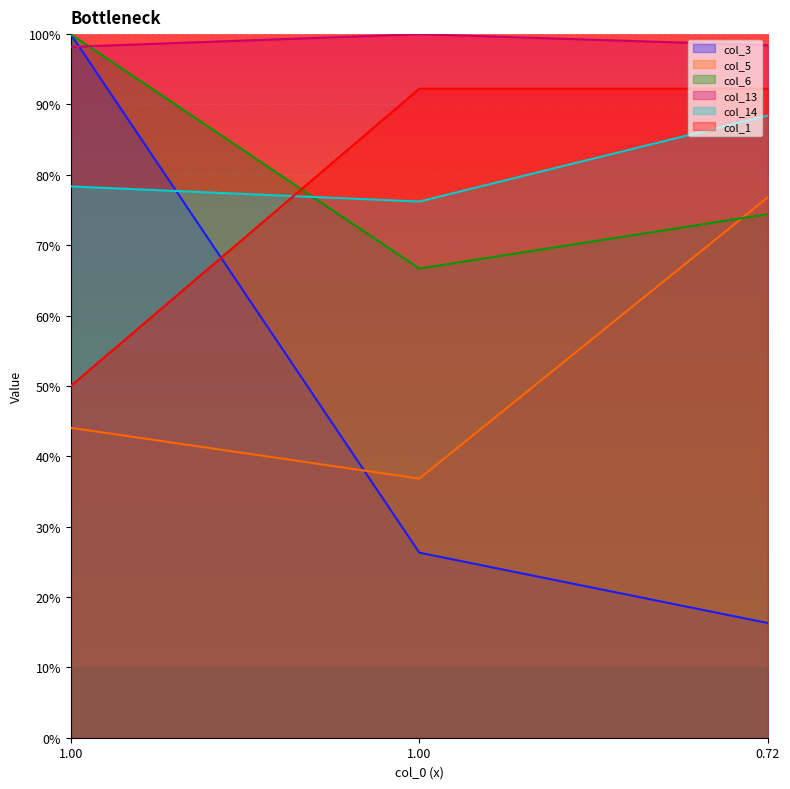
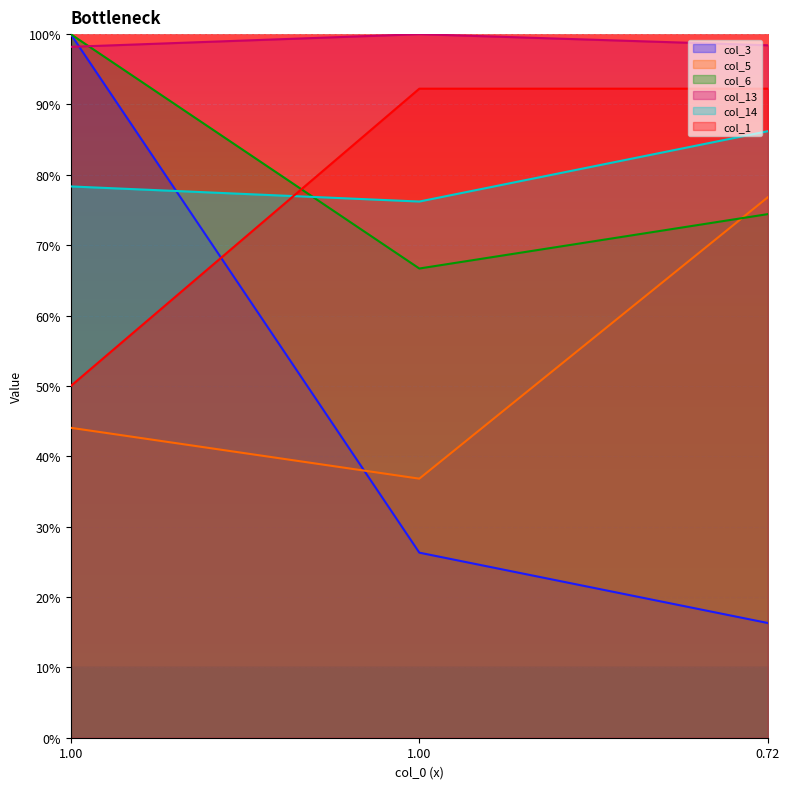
col_14, 0.72: 88% -> 86%
